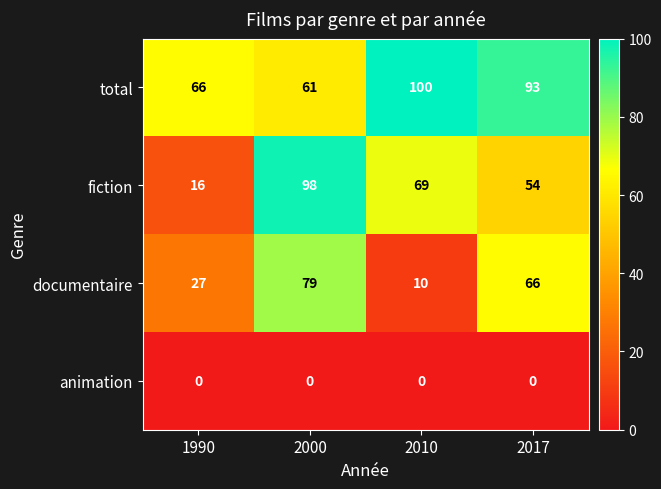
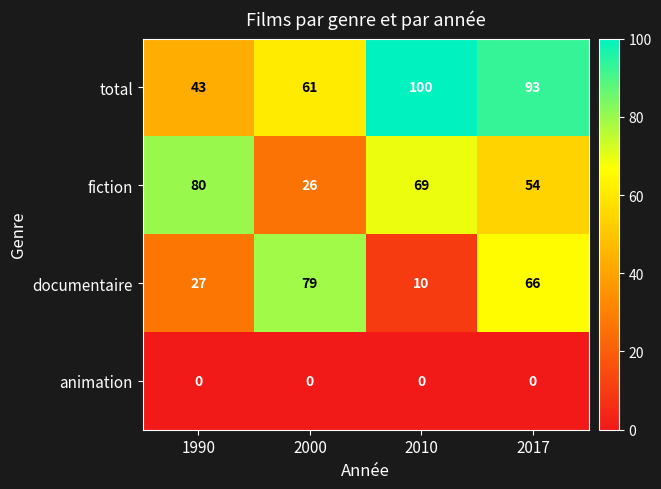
total, 1990: 66 -> 43
fiction, 1990: 16 -> 80
fiction, 2000: 98 -> 26
